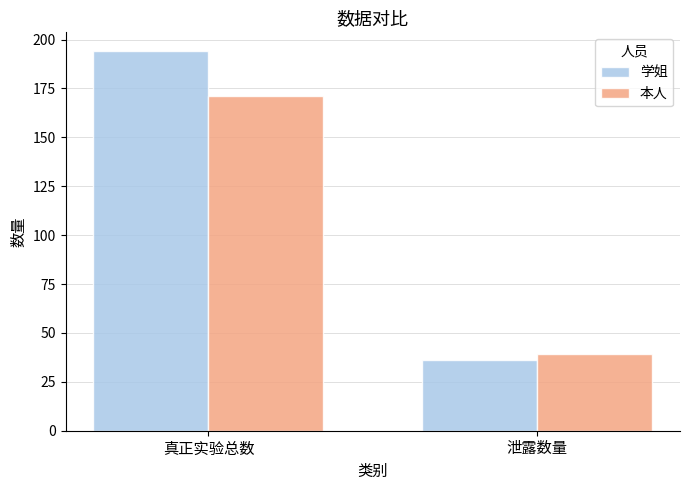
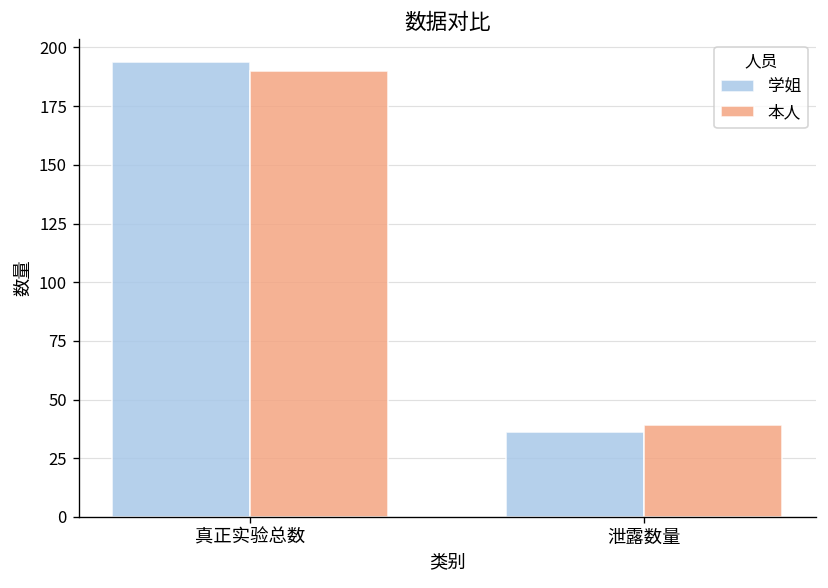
本人, 真正实验总数: 171 -> 190
